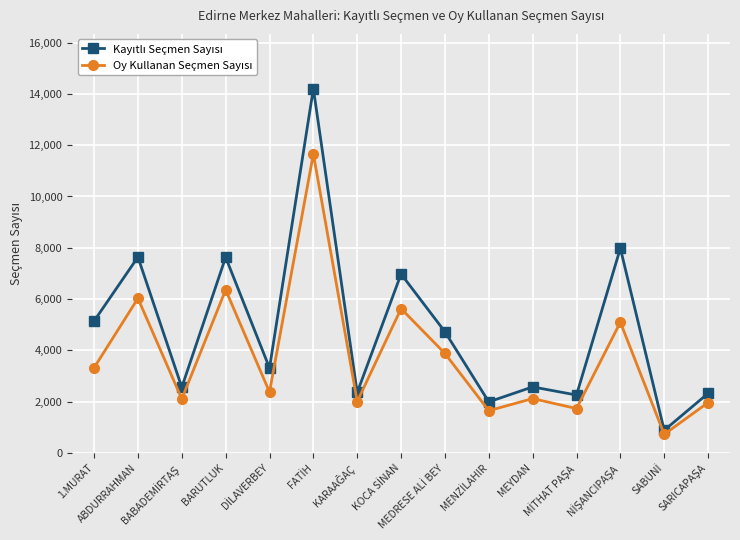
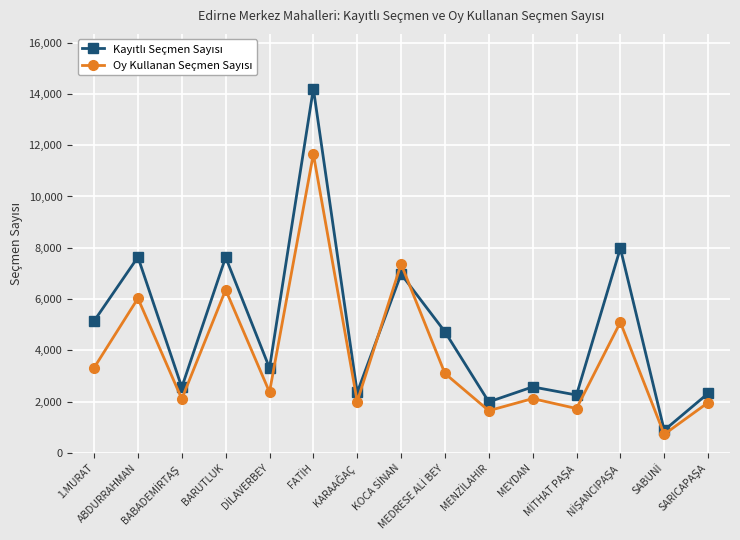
Oy Kullanan Seçmen Sayısı, KOCA SİNAN: 5,600 -> 7,400
Oy Kullanan Seçmen Sayısı, MEDRESE ALİ BEY: 3,900 -> 3,100
